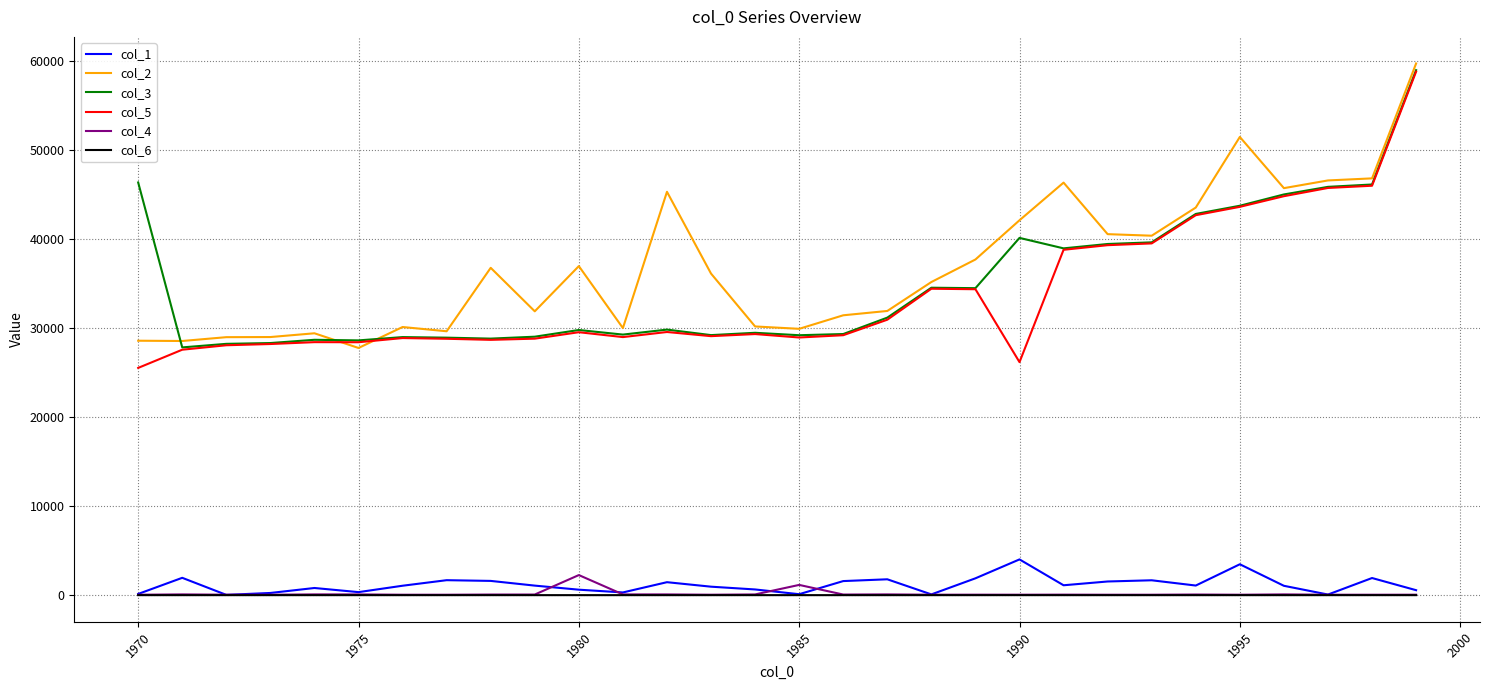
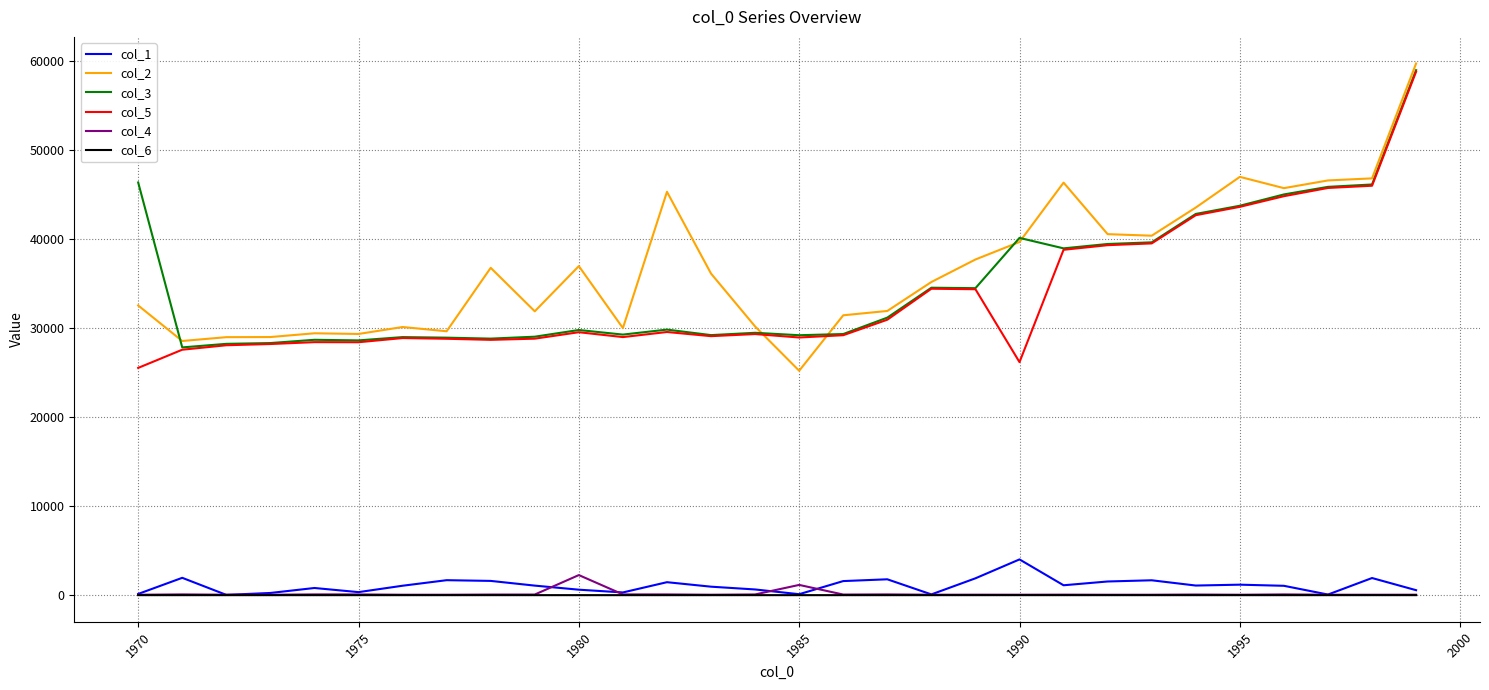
col_2, 1970: 29000 -> 33000
col_2, 1975: 28000 -> 29000
col_2, 1985: 30000 -> 25000
col_2, 1990: 42000 -> 40000
col_1, 1995: 3000 -> 1000
col_2, 1995: 51000 -> 47000
